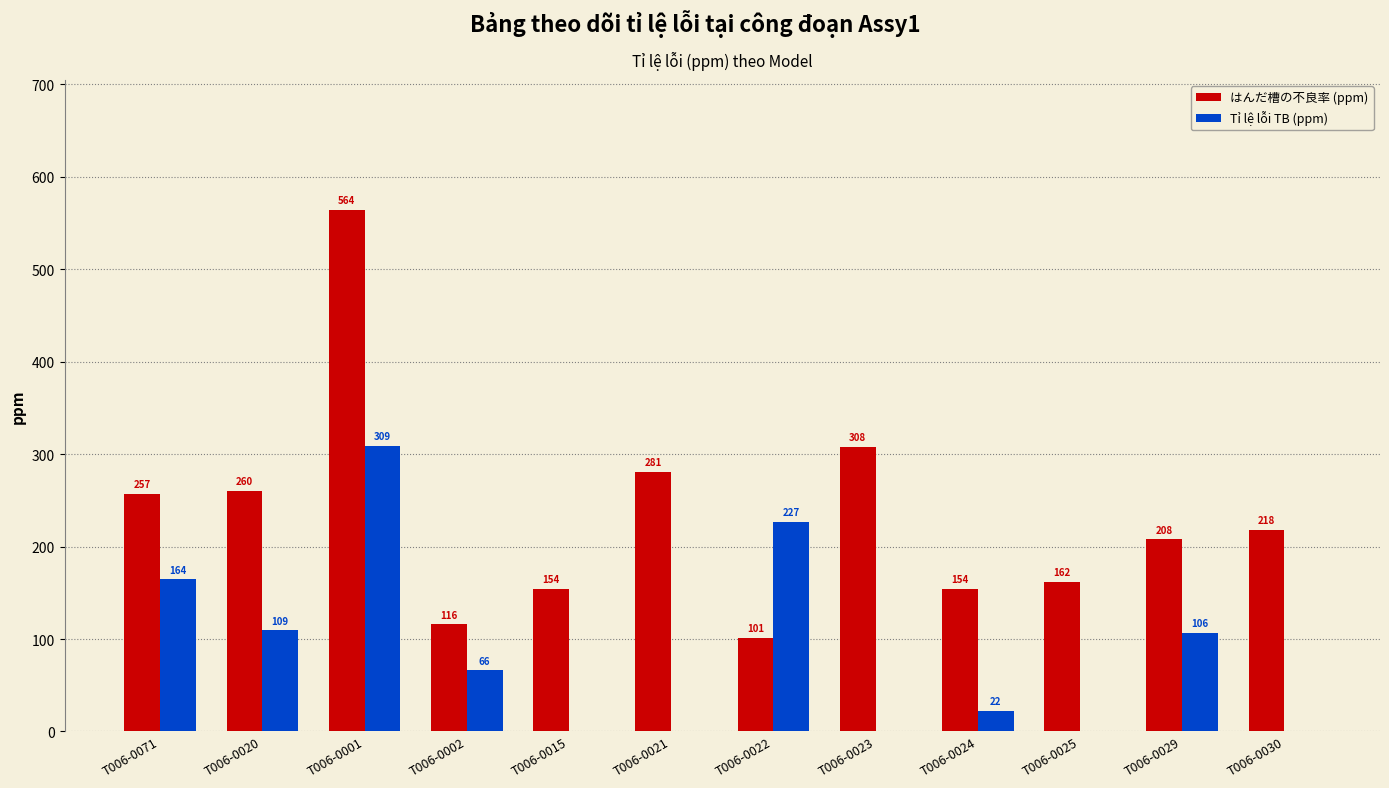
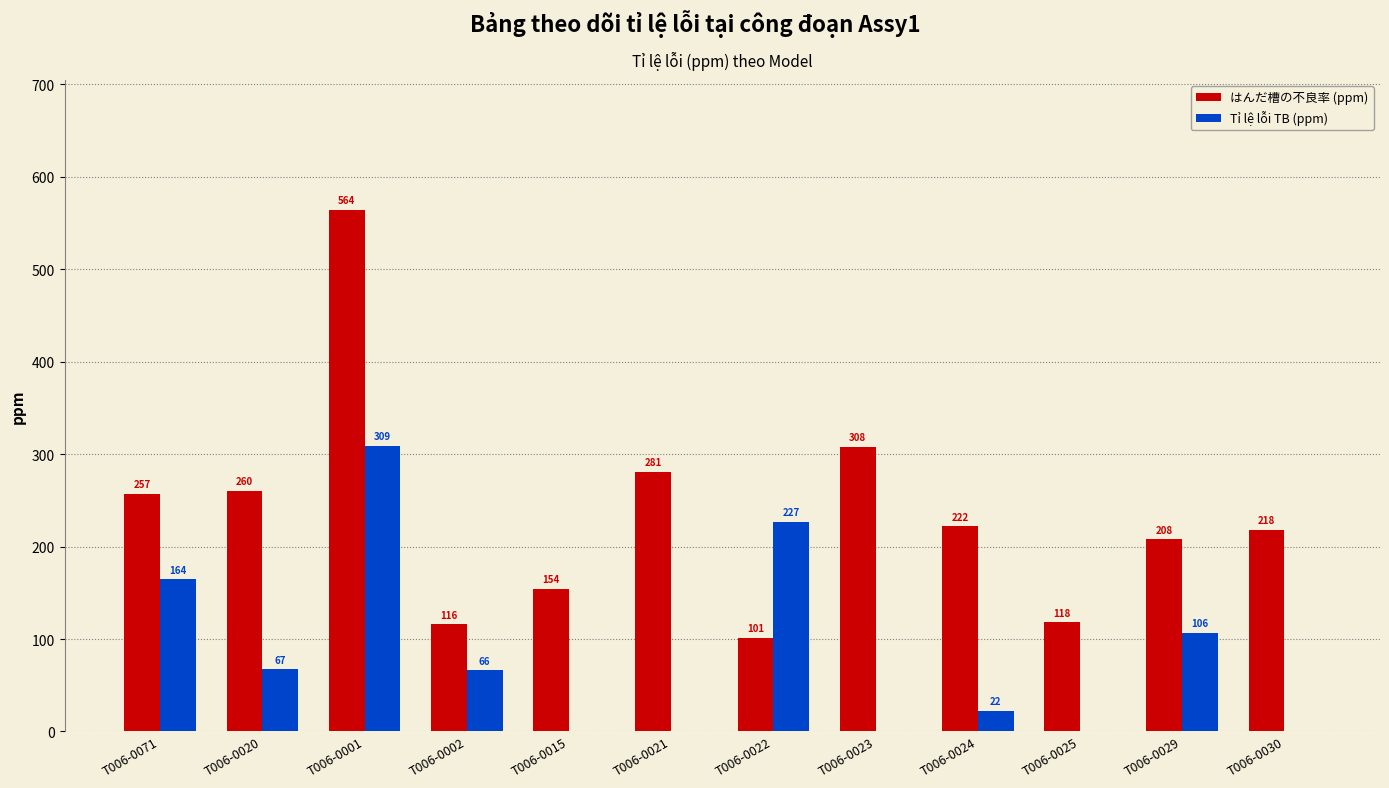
Tỉ lệ lỗi TB (ppm), T006-0020: 109 -> 67
はんだ槽の不良率 (ppm), T006-0024: 154 -> 222
はんだ槽の不良率 (ppm), T006-0025: 162 -> 118
